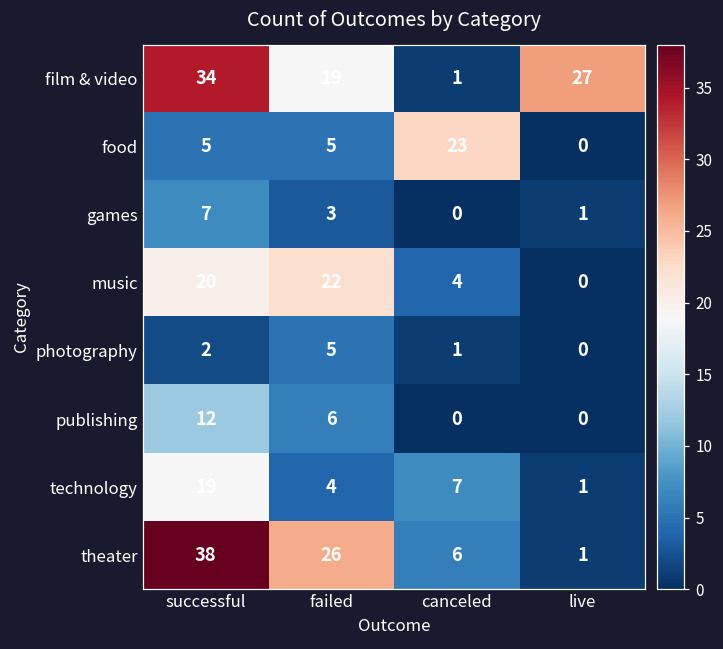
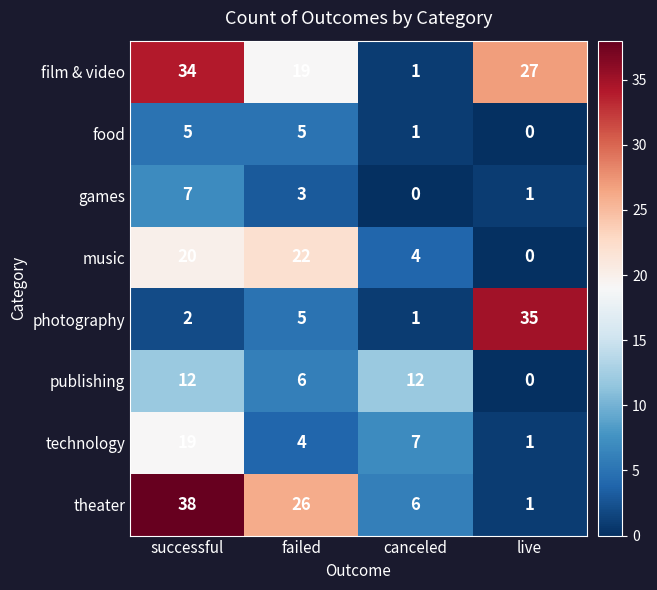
food, canceled: 23 -> 1
photography, live: 0 -> 35
publishing, canceled: 0 -> 12
